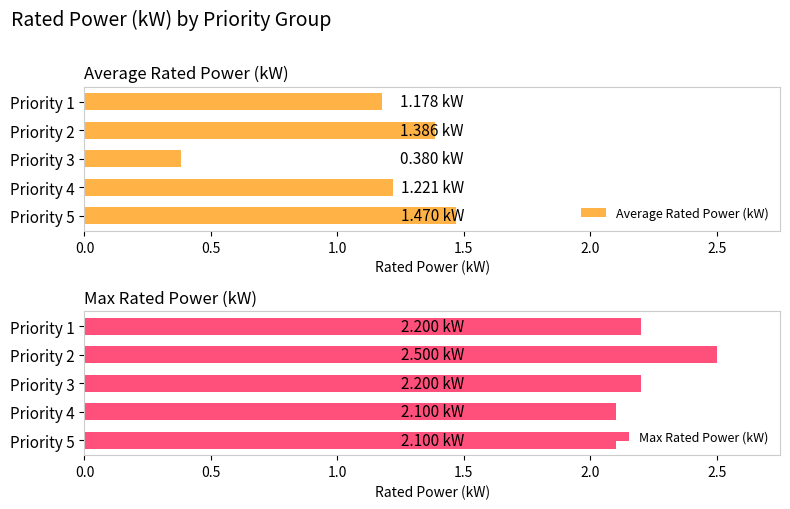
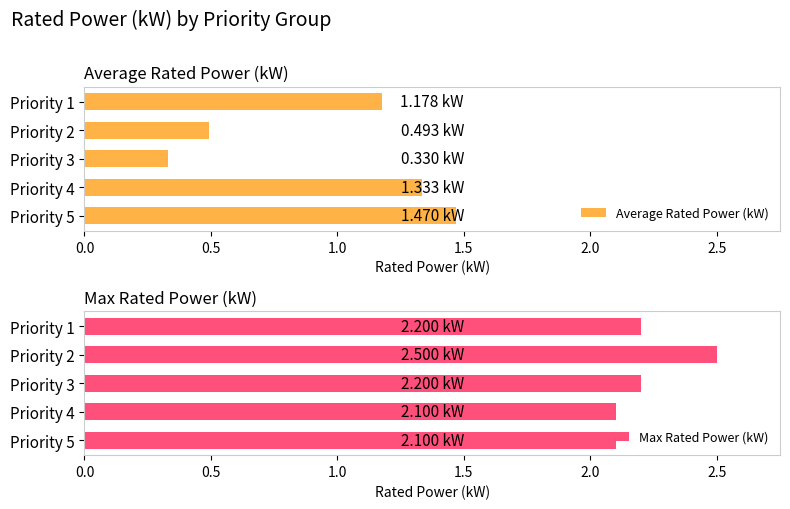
Average Rated Power (kW), Priority 2: 1.386 -> 0.493
Average Rated Power (kW), Priority 3: 0.380 -> 0.330
Average Rated Power (kW), Priority 4: 1.221 -> 1.333
